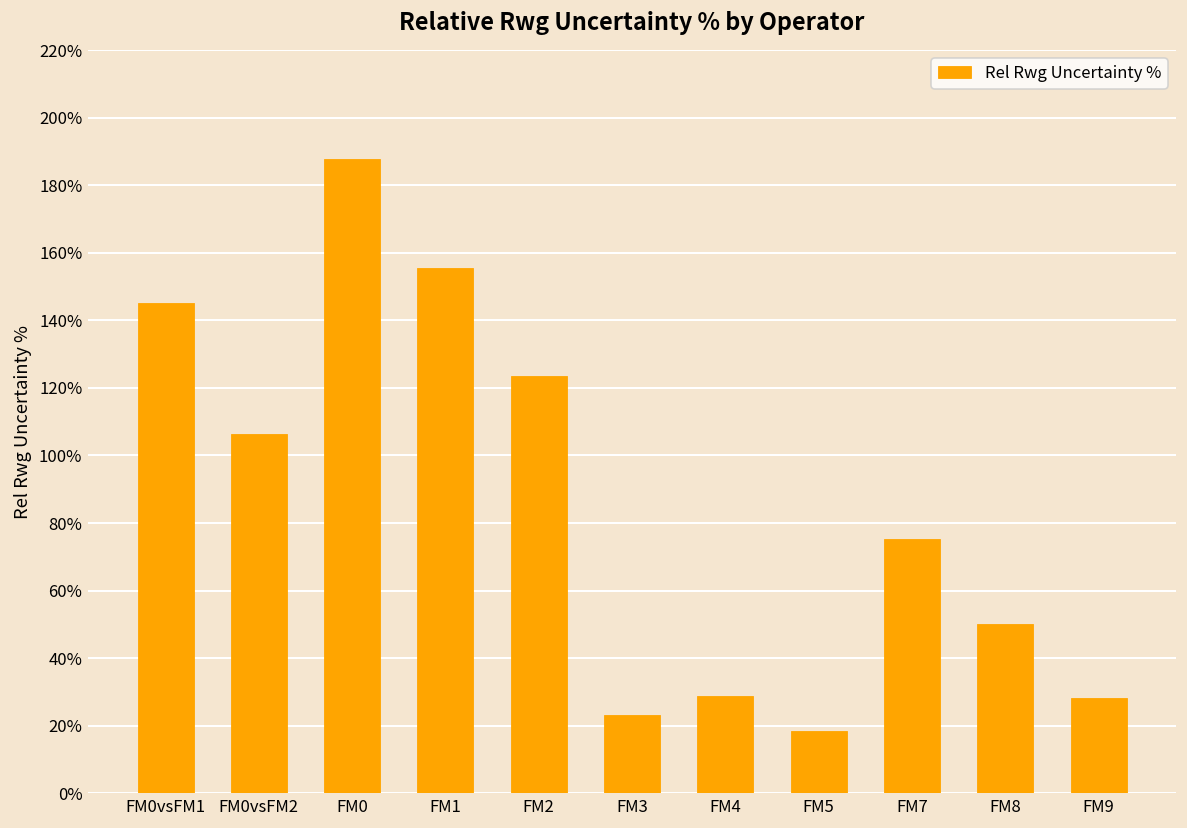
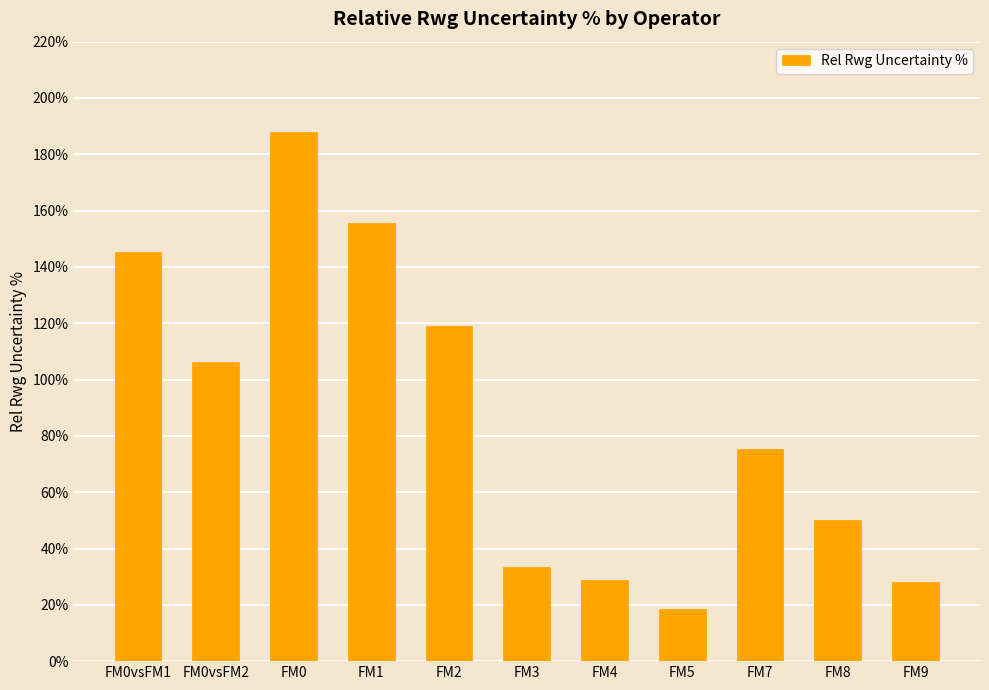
FM2: 123% -> 119%
FM3: 23% -> 34%
